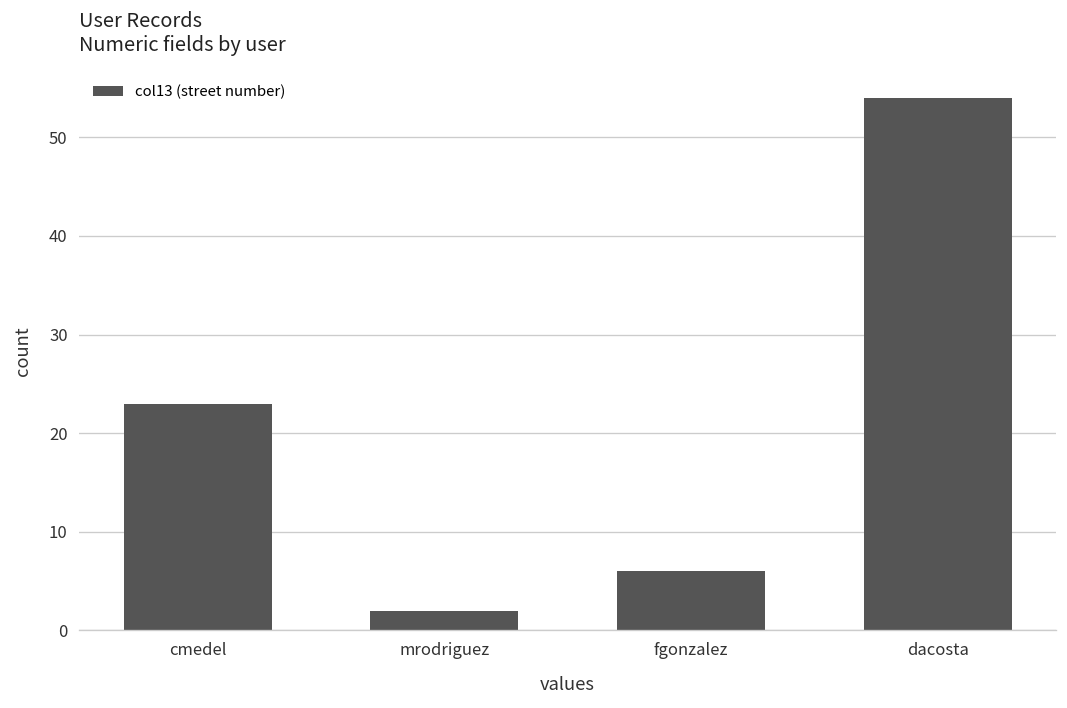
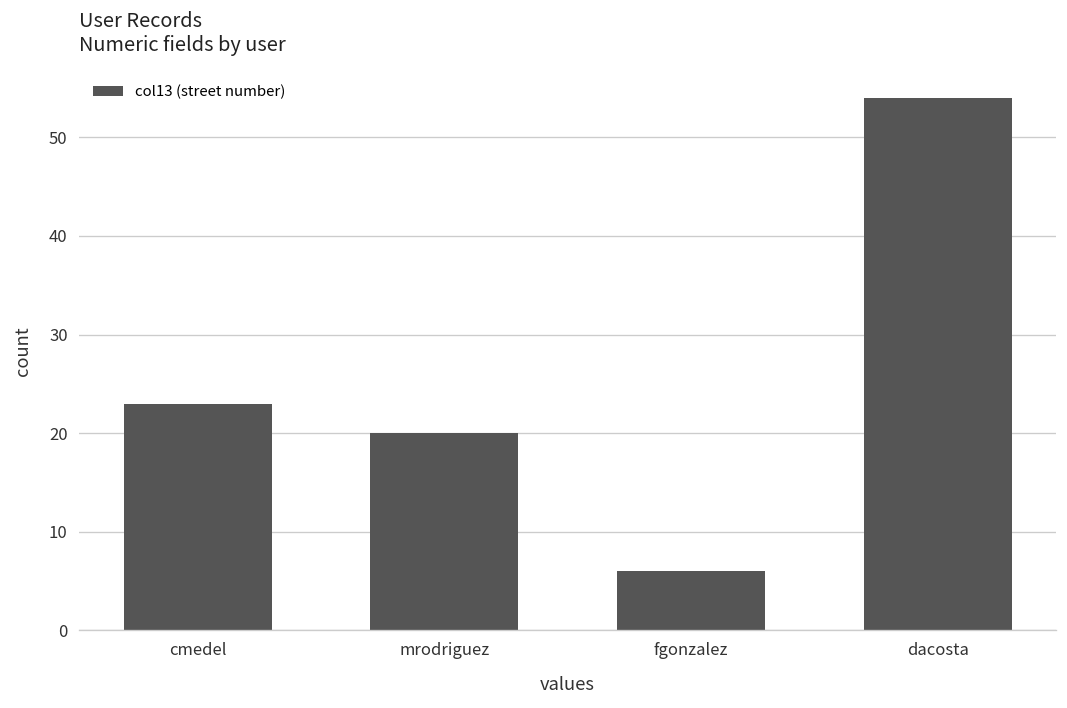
mrodriguez: 2 -> 20
